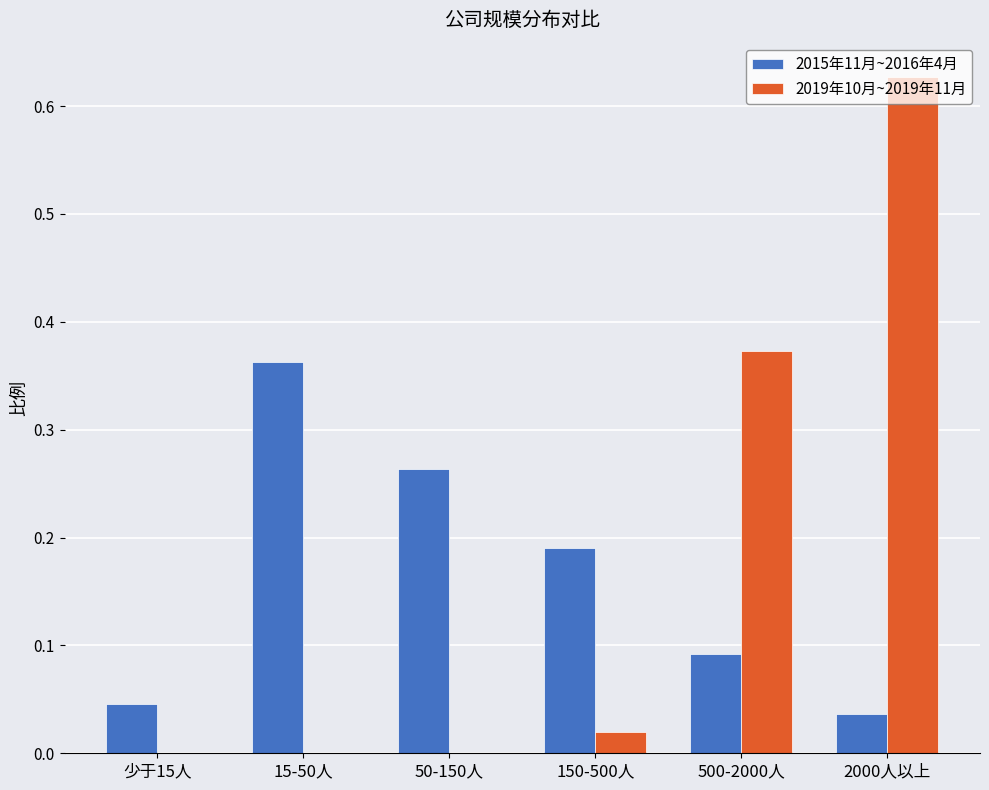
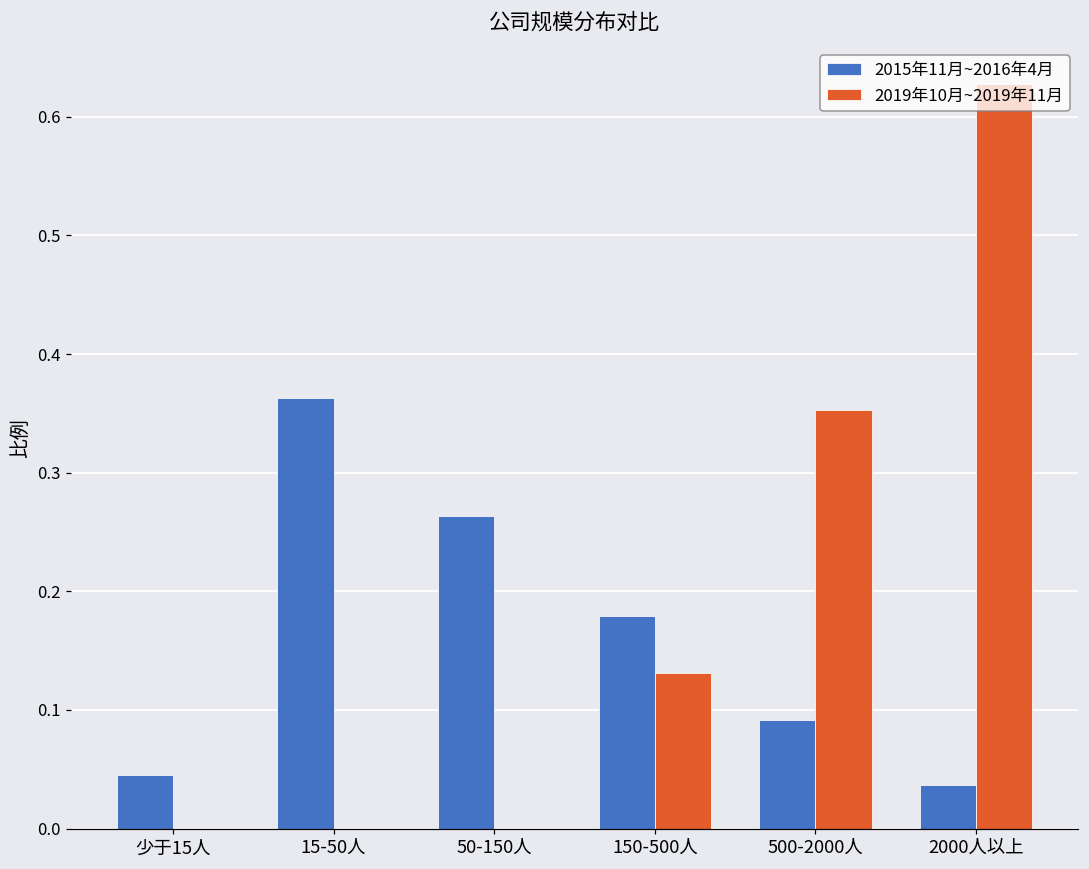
2015年11月~2016年4月, 150-500人: 0.190 -> 0.179
2019年10月~2019年11月, 150-500人: 0.020 -> 0.131
2019年10月~2019年11月, 500-2000人: 0.373 -> 0.353
